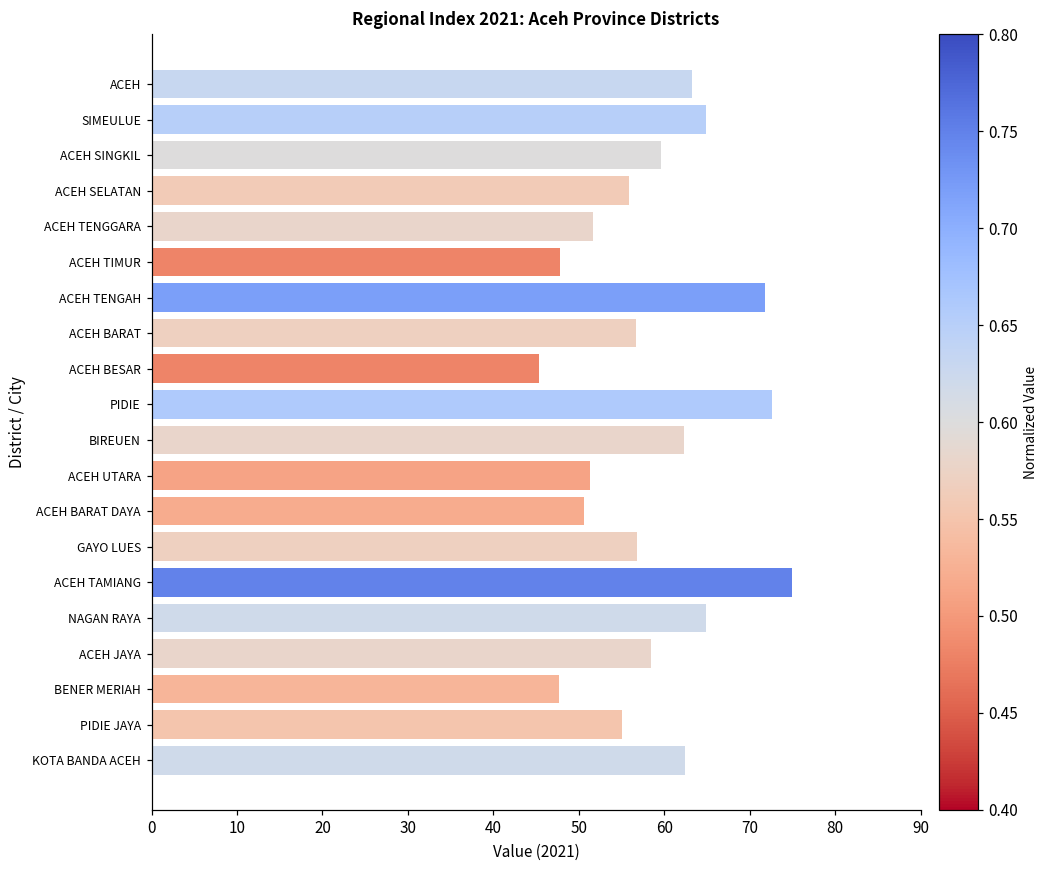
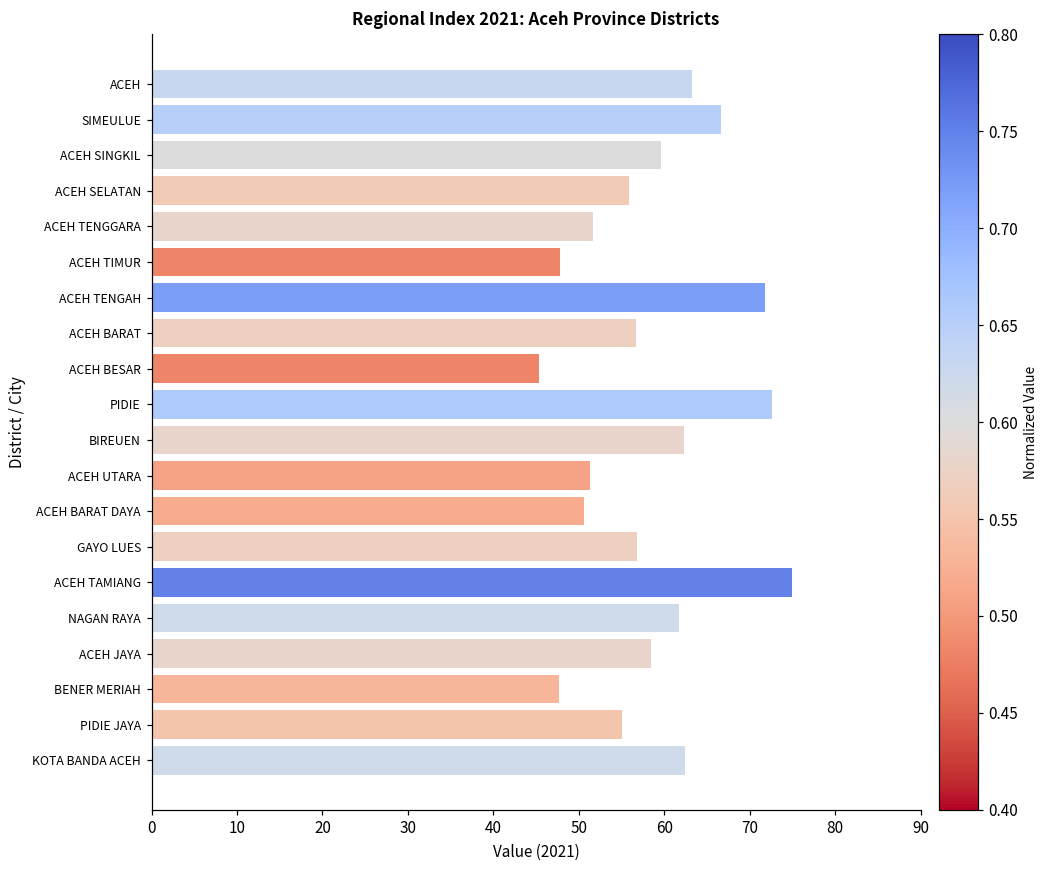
SIMEULUE: 65 -> 67
NAGAN RAYA: 65 -> 62
